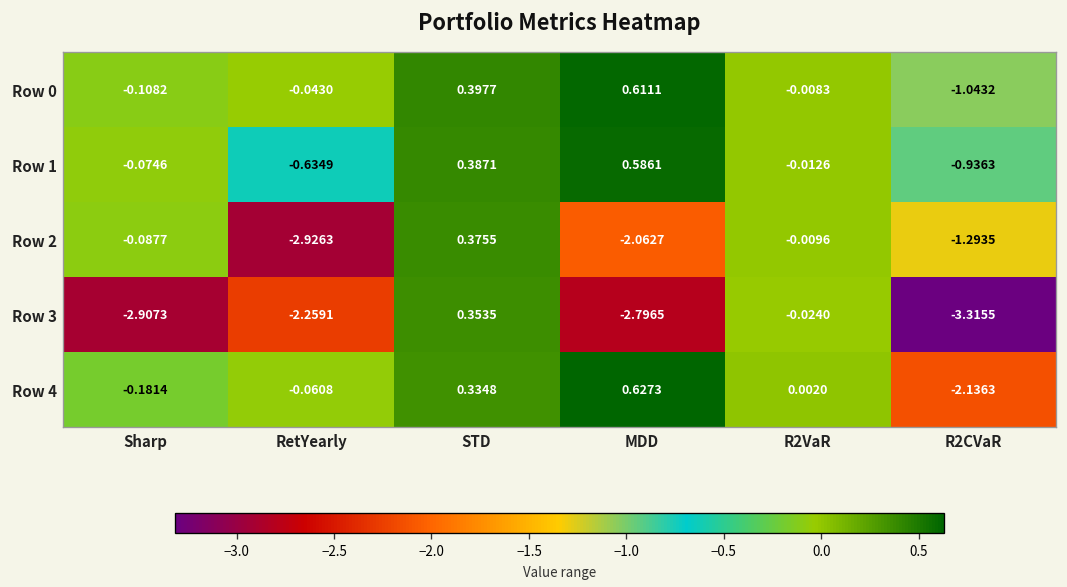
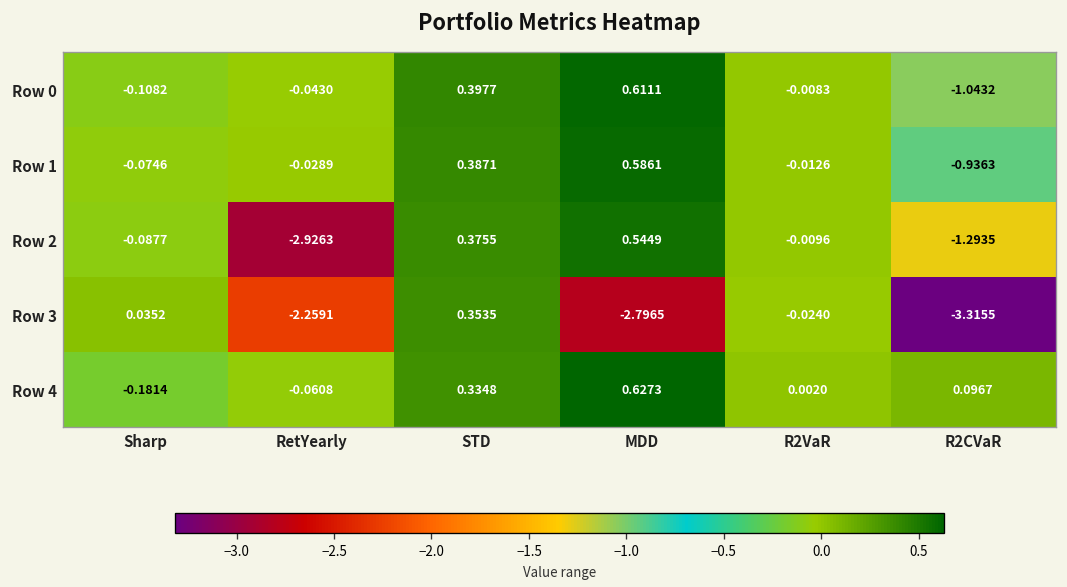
Row 1, RetYearly: -0.6349 -> -0.0289
Row 2, MDD: -2.0627 -> 0.5449
Row 3, Sharp: -2.9073 -> 0.0352
Row 4, R2CVaR: -2.1363 -> 0.0967
